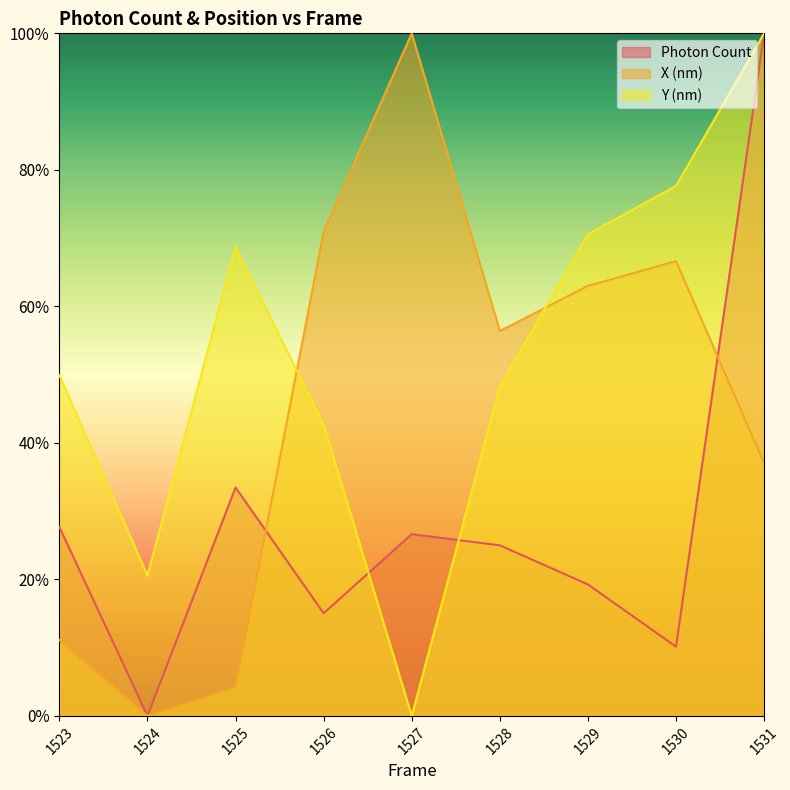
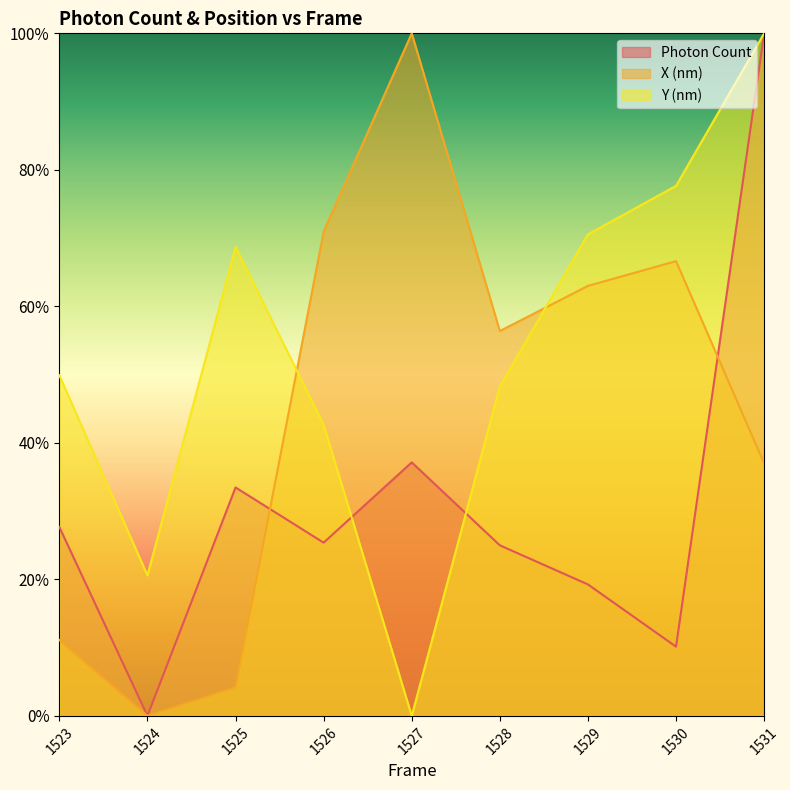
Photon Count, 1526: 15% -> 25%
Photon Count, 1527: 27% -> 37%
